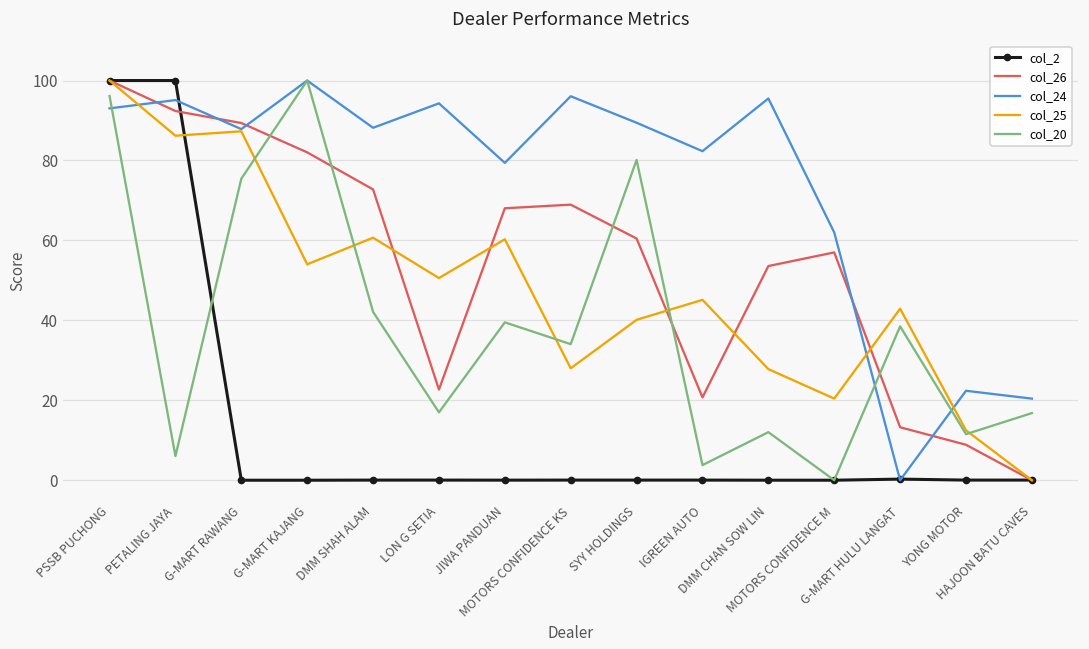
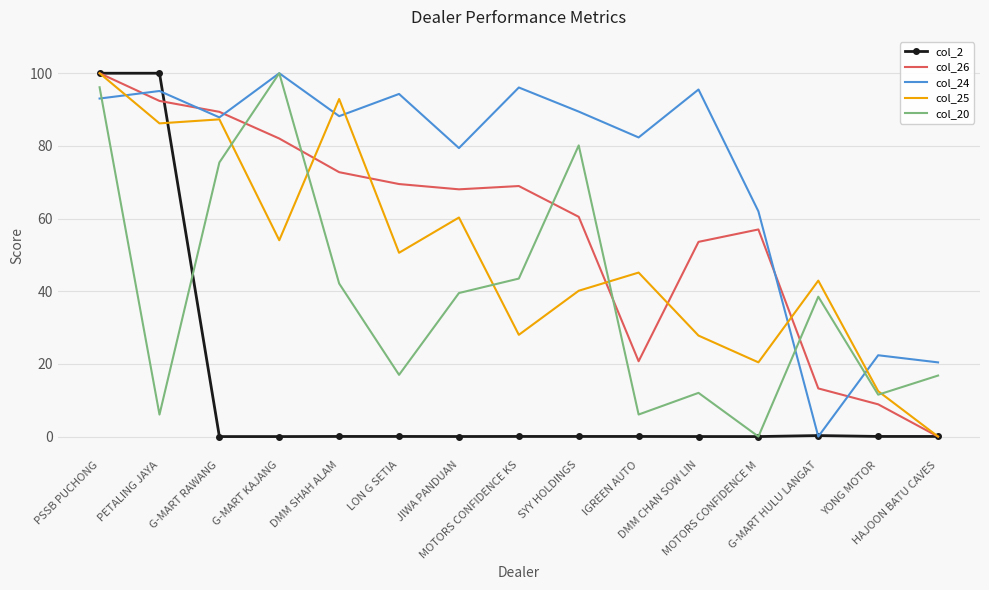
col_25, DMM SHAH ALAM: 61 -> 93
col_26, LON G SETIA: 23 -> 69
col_20, MOTORS CONFIDENCE KS: 34 -> 43
col_20, IGREEN AUTO: 4 -> 6
